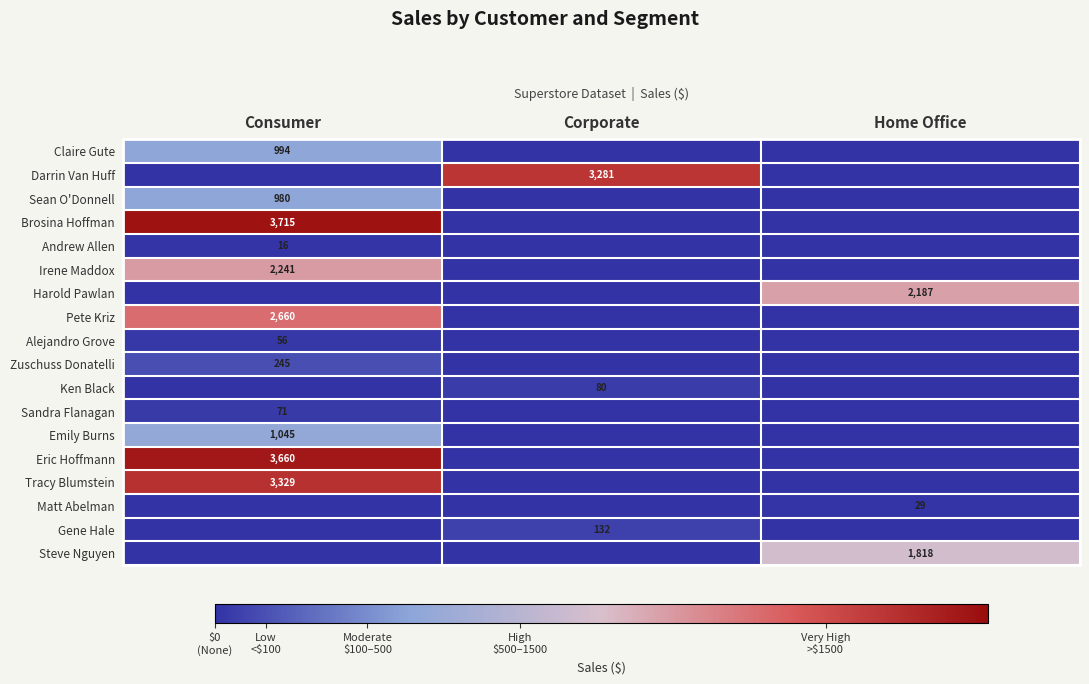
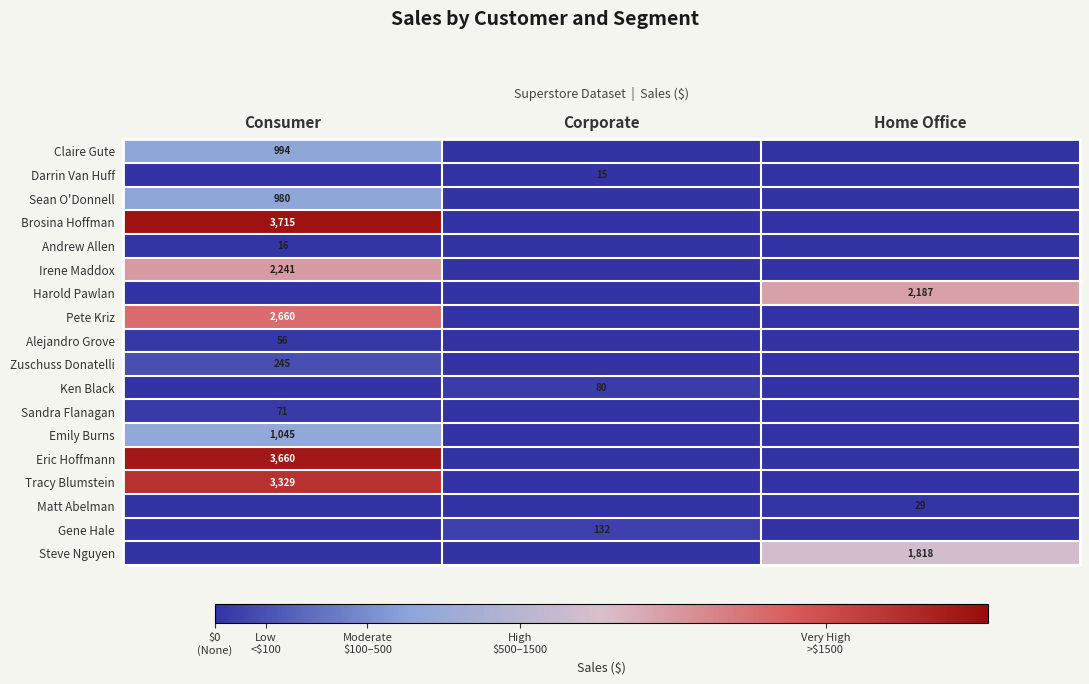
Darrin Van Huff, Corporate: 3,281 -> 15
